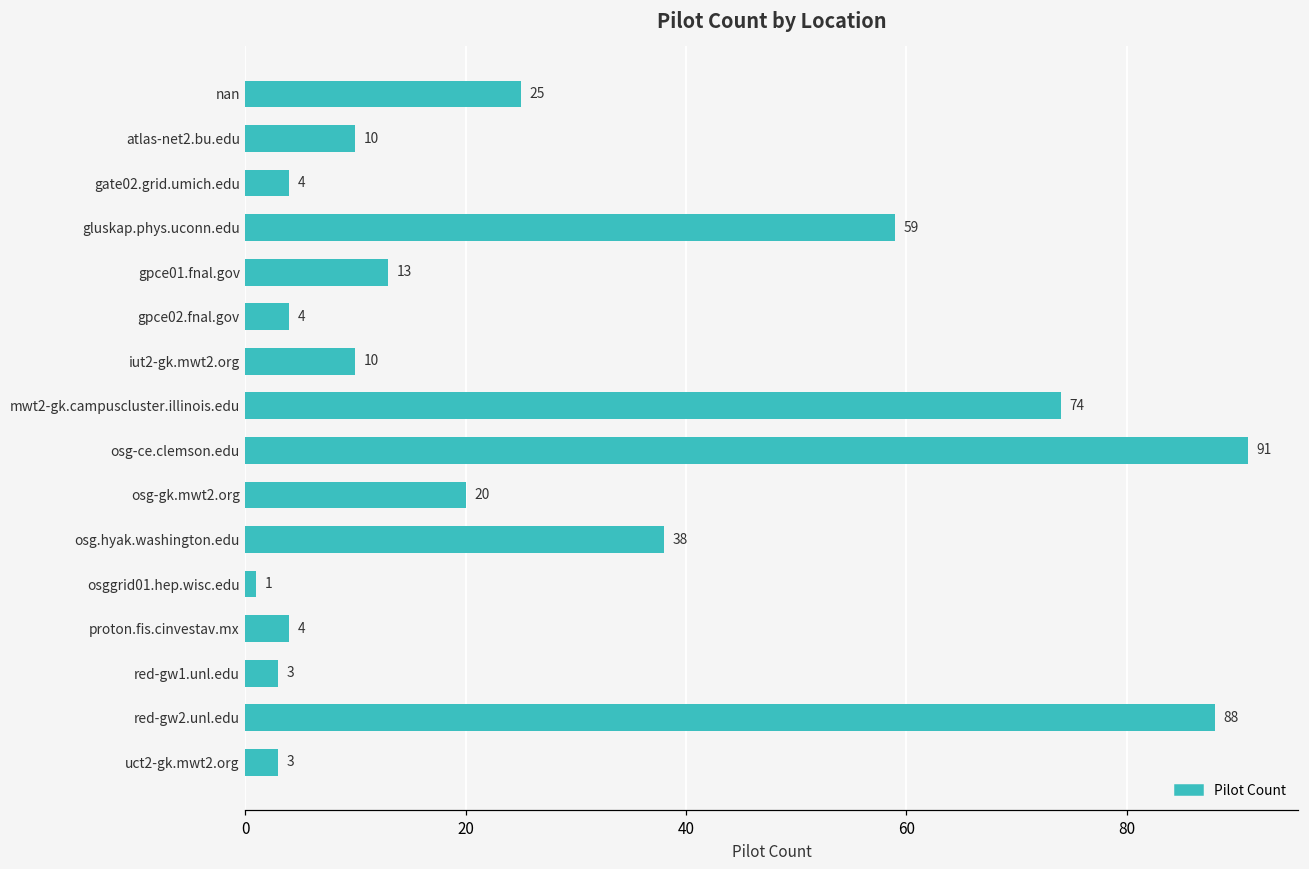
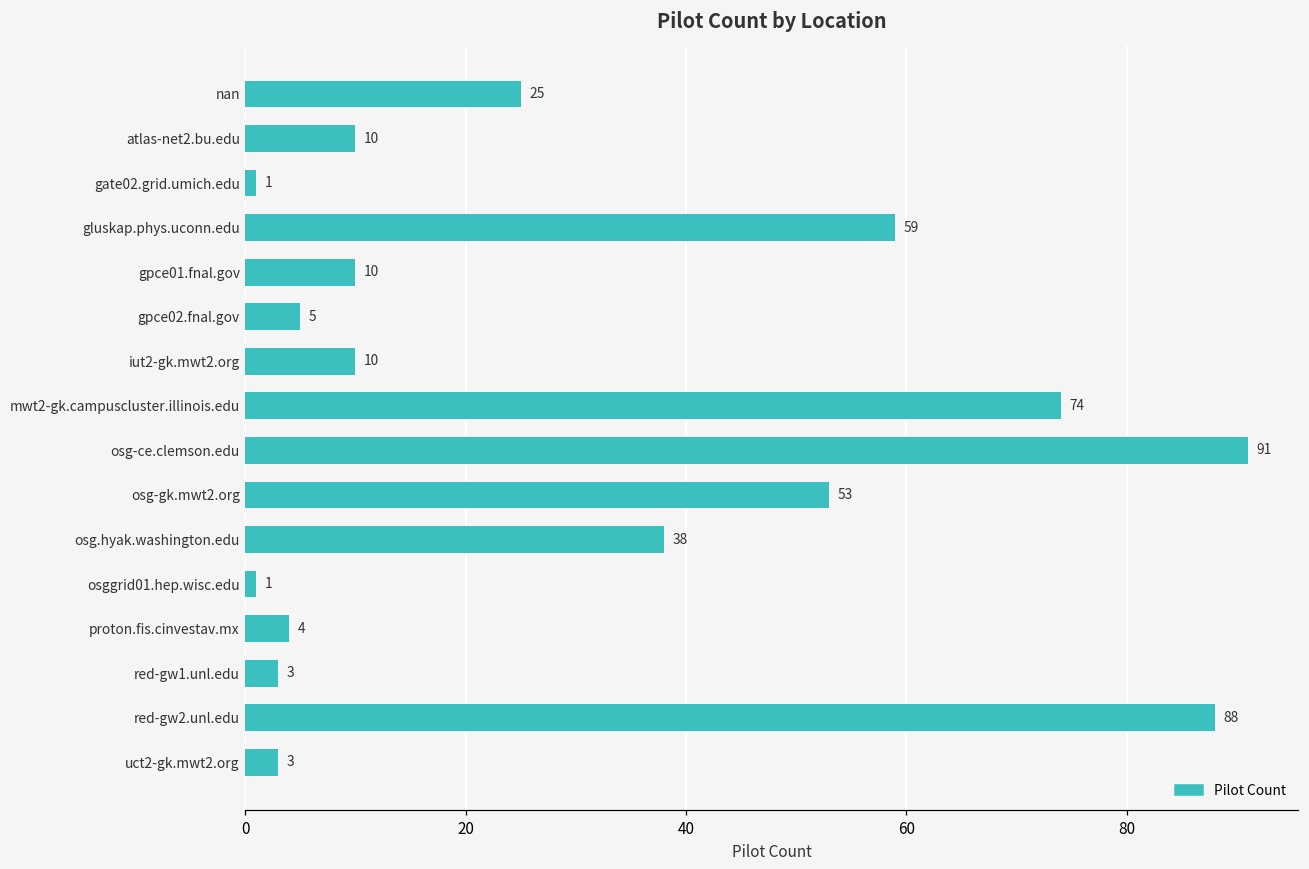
gate02.grid.umich.edu: 4 -> 1
gpce01.fnal.gov: 13 -> 10
gpce02.fnal.gov: 4 -> 5
osg-gk.mwt2.org: 20 -> 53
